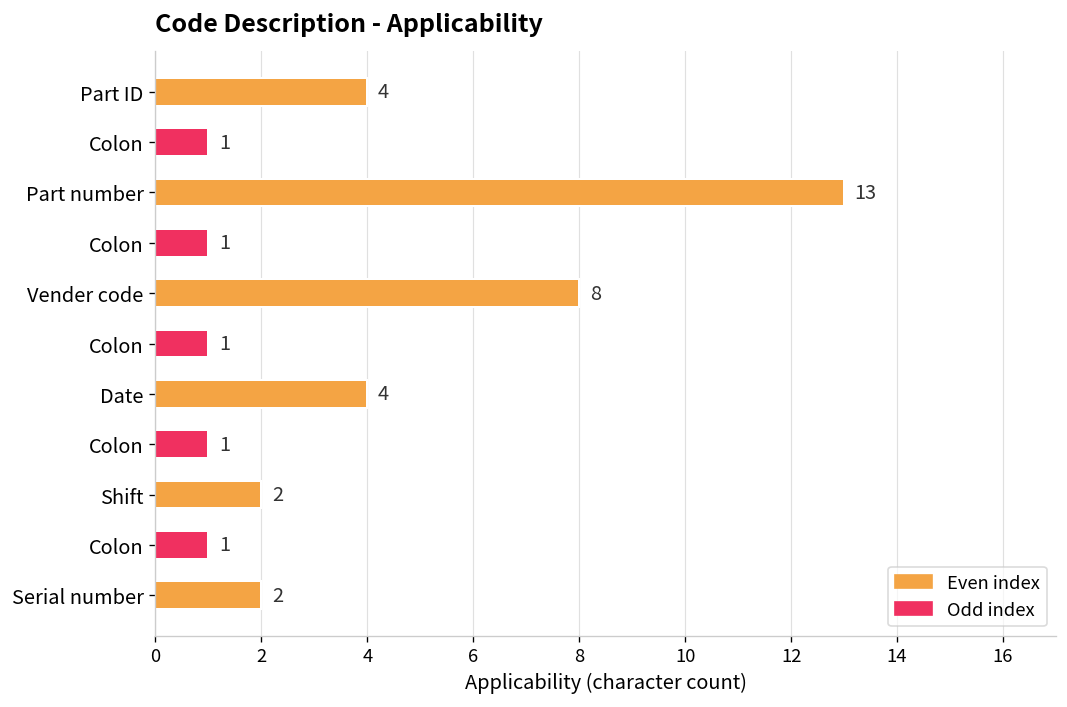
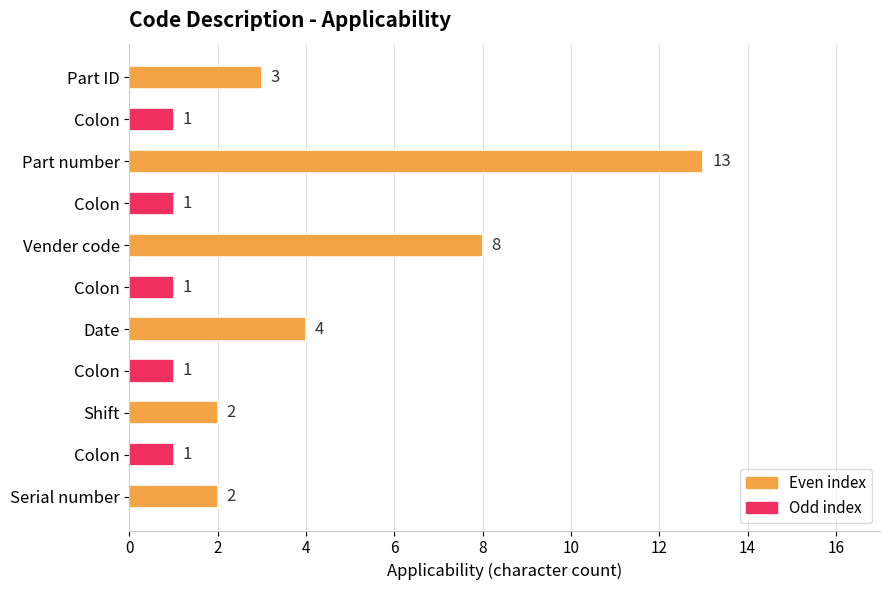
Part ID: 4 -> 3
